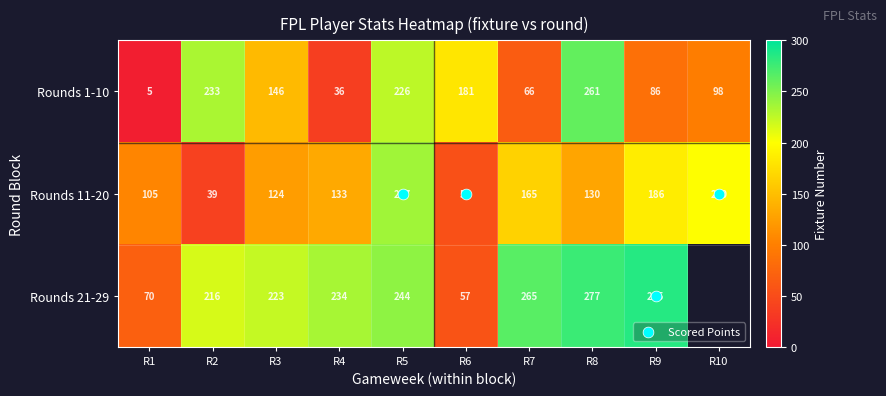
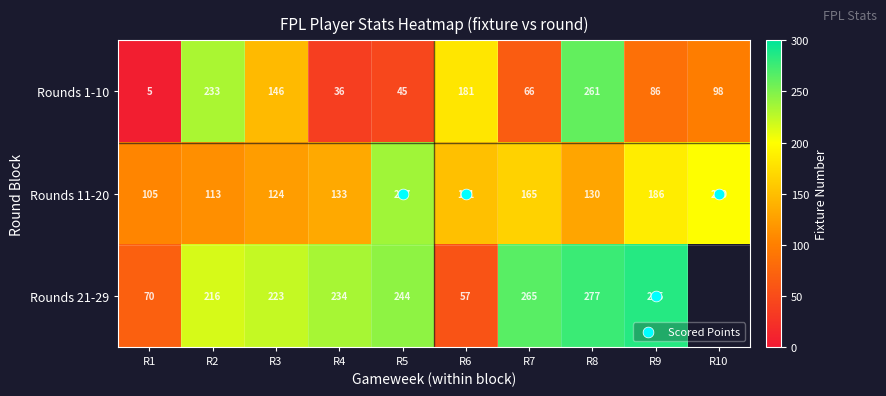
Rounds 1-10, R5: 226 -> 45
Rounds 11-20, R2: 39 -> 113
Rounds 11-20, R6: 54 -> 151
